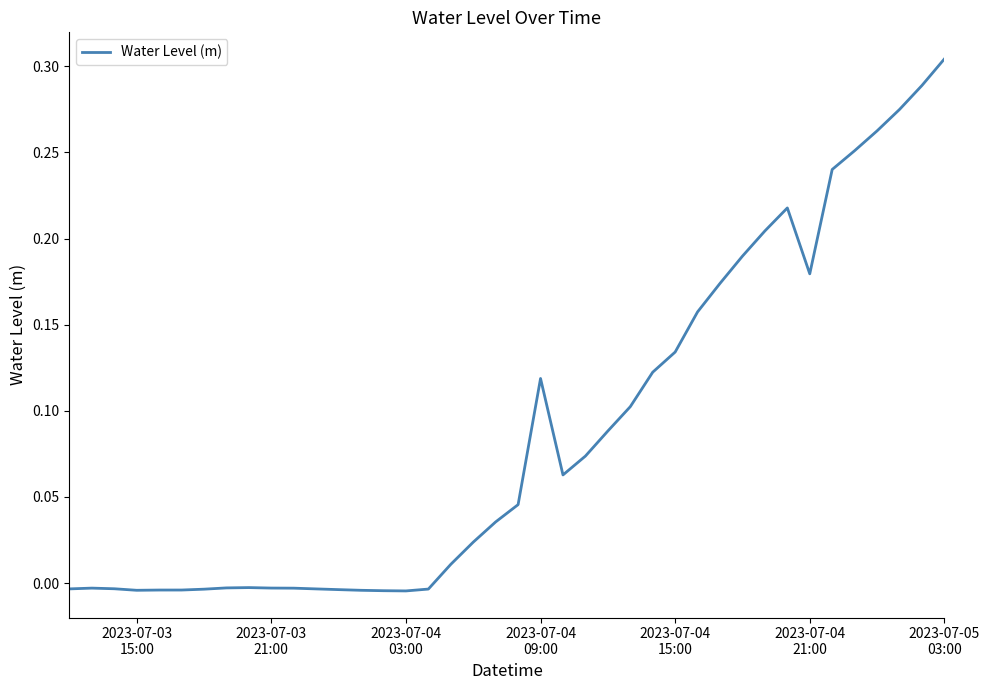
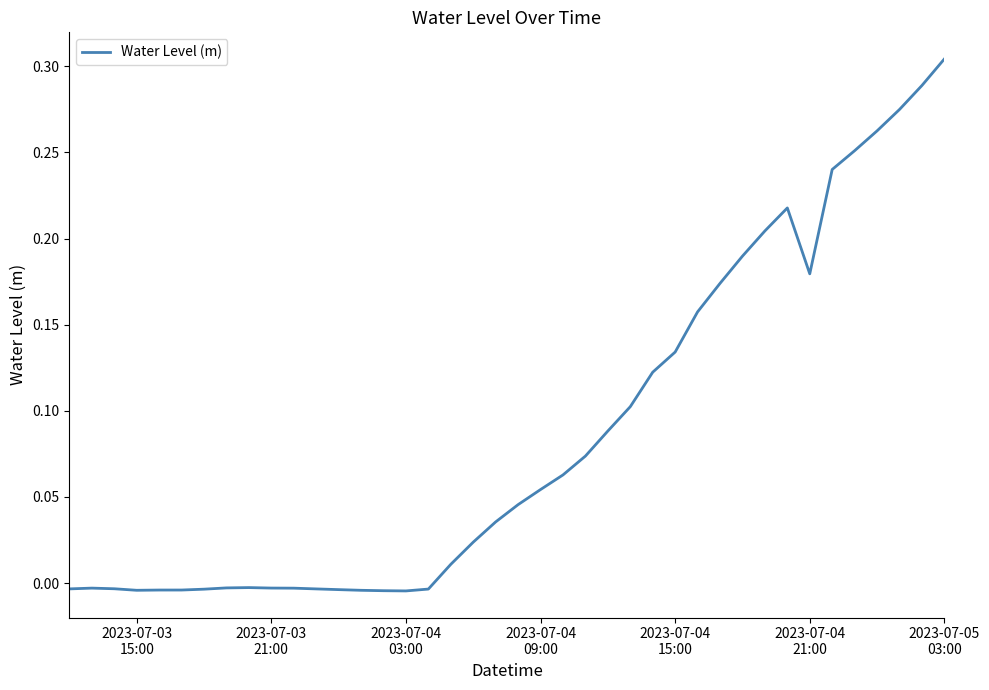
2023-07-04 09:00: 0.119 -> 0.054
